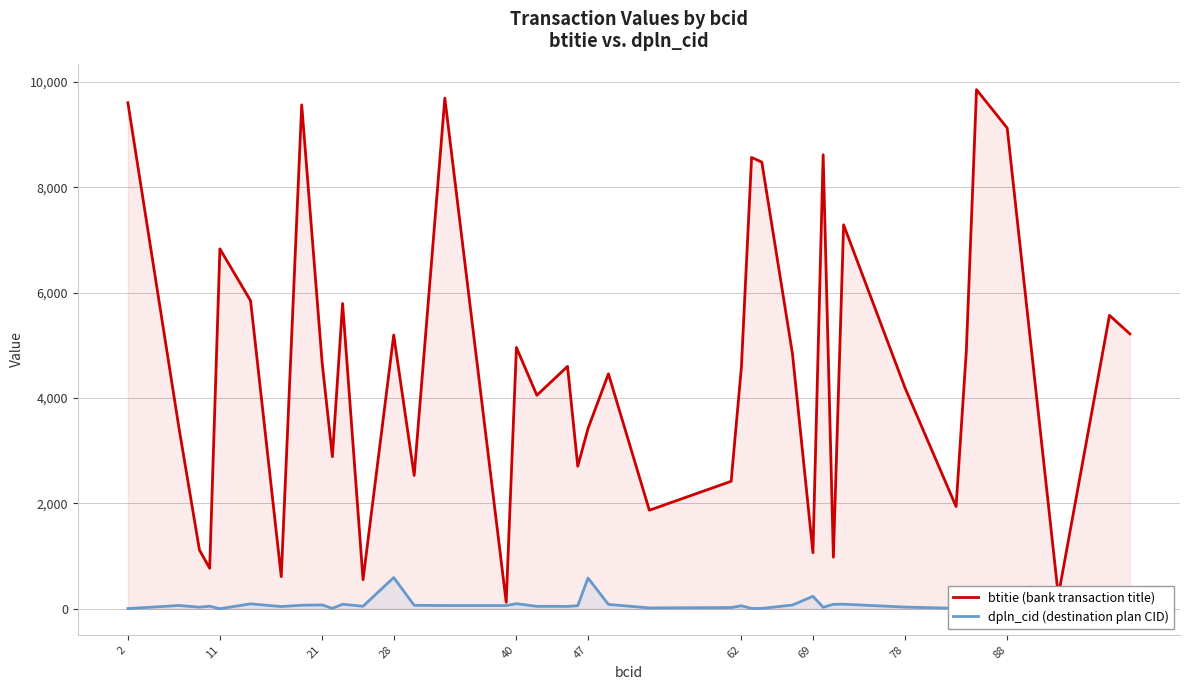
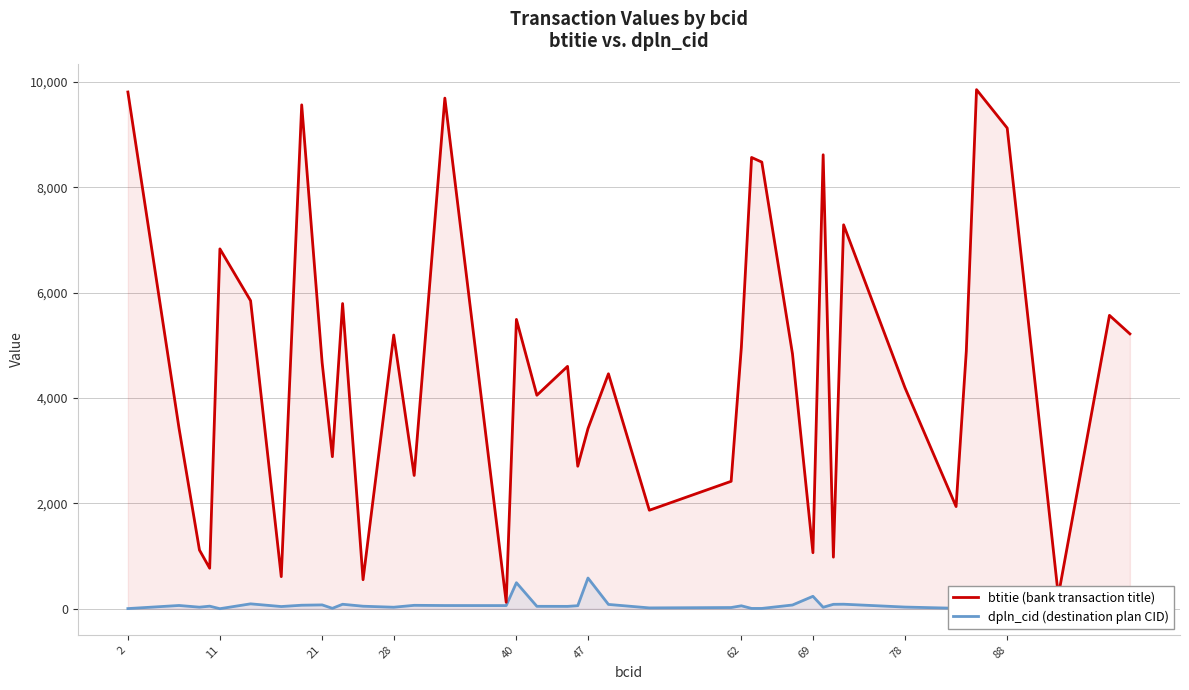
btitie (bank transaction title), 2: 9,600 -> 9,800
dpln_cid (destination plan CID), 28: 600 -> 0
btitie (bank transaction title), 40: 5,000 -> 5,500
dpln_cid (destination plan CID), 40: 100 -> 500
btitie (bank transaction title), 62: 4,600 -> 5,000
